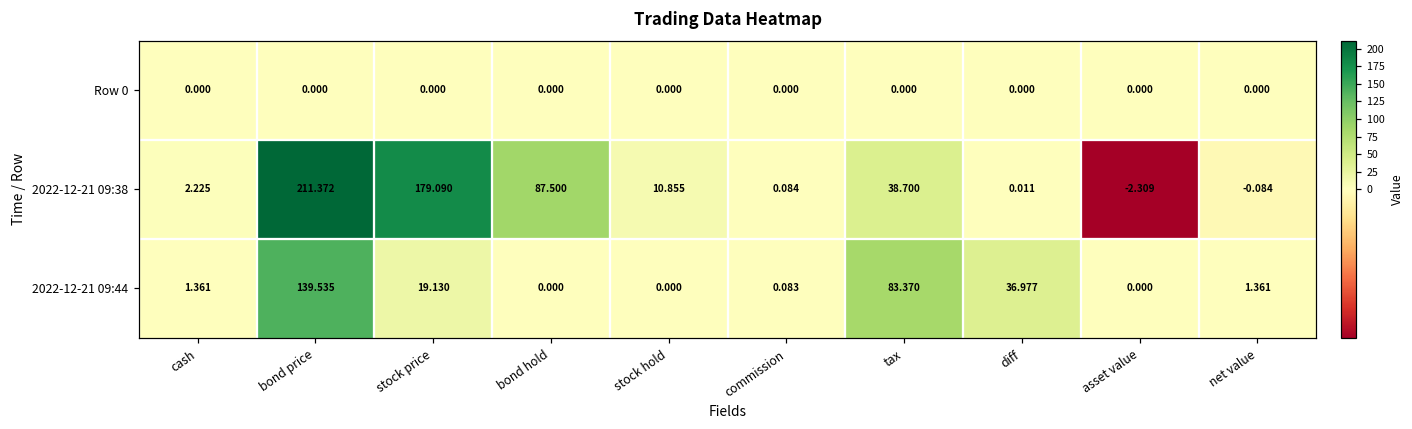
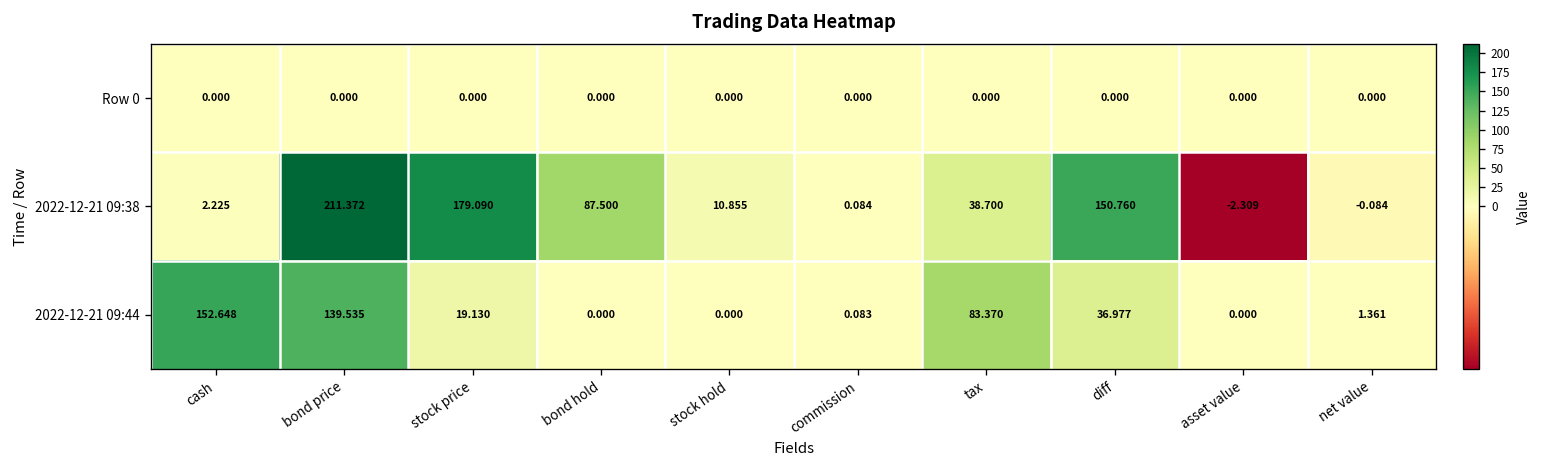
2022-12-21 09:38, diff: 0.011 -> 150.760
2022-12-21 09:44, cash: 1.361 -> 152.648
